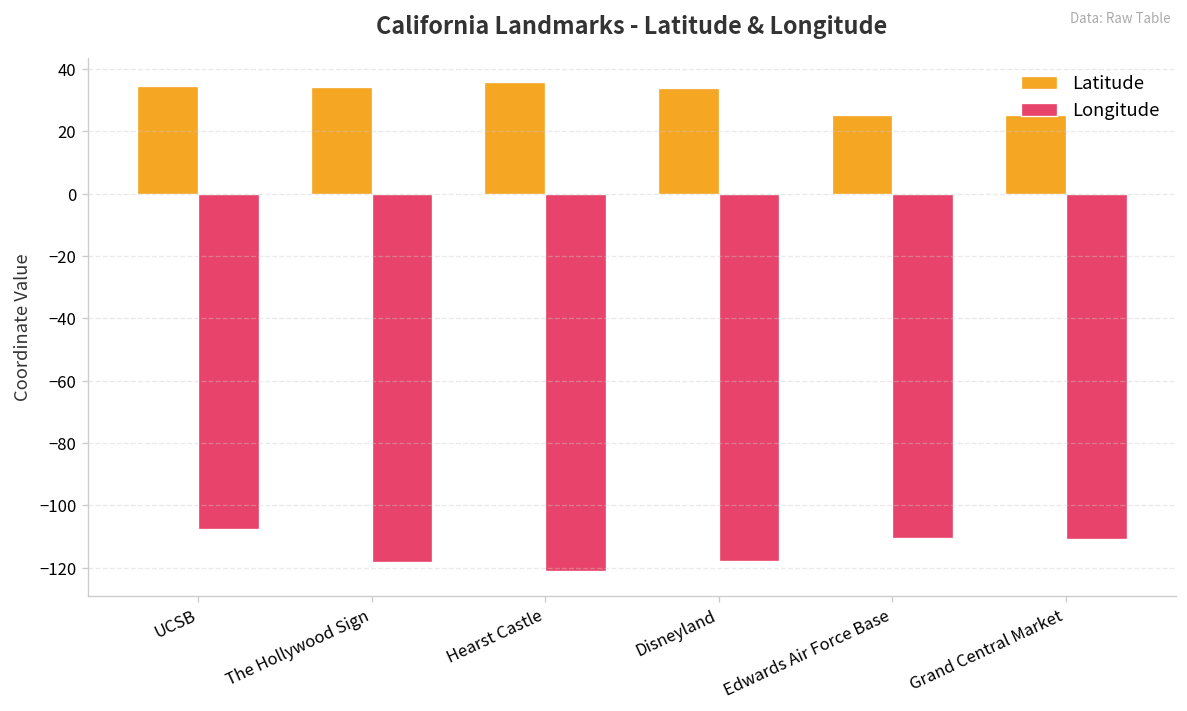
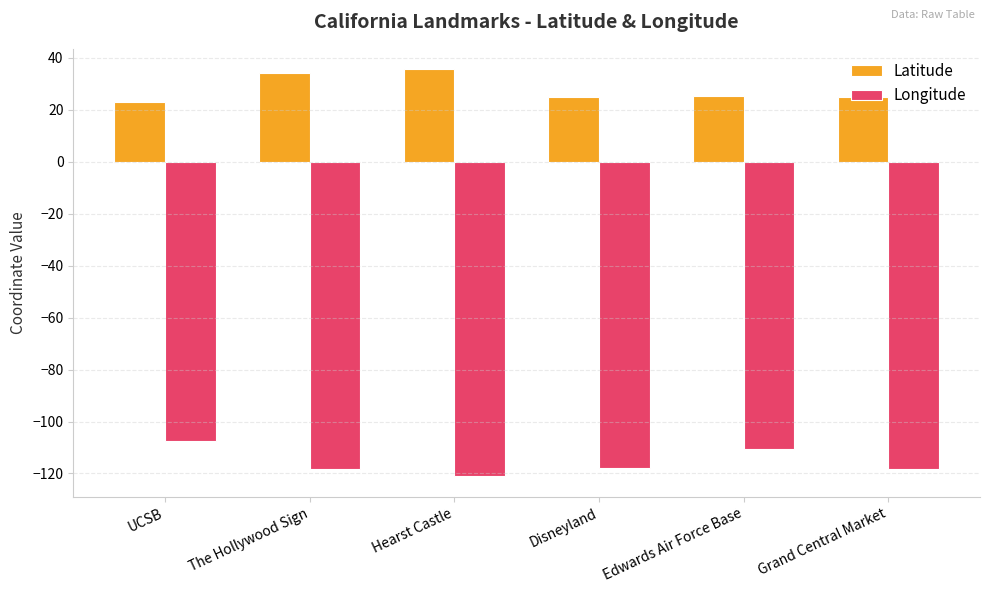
Latitude, UCSB: 34 -> 23
Latitude, Disneyland: 34 -> 25
Longitude, Grand Central Market: -111 -> -118
